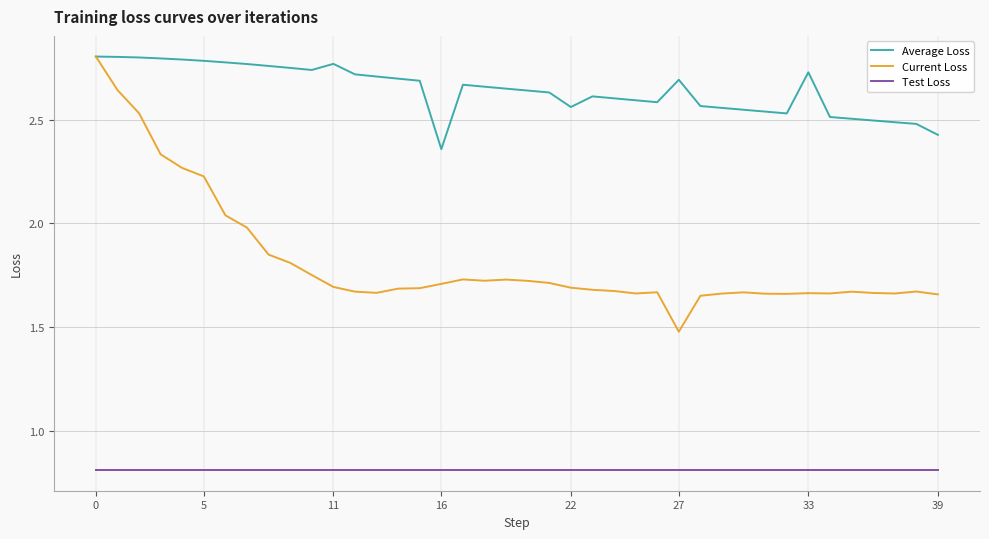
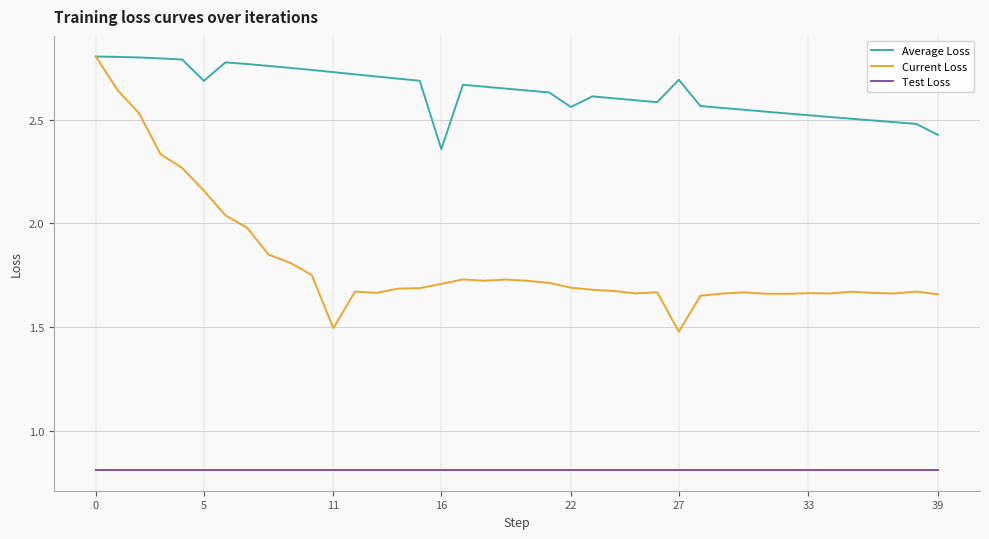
Average Loss, 5: 2.78 -> 2.69
Current Loss, 5: 2.23 -> 2.16
Average Loss, 11: 2.77 -> 2.73
Current Loss, 11: 1.69 -> 1.49
Average Loss, 33: 2.73 -> 2.52
